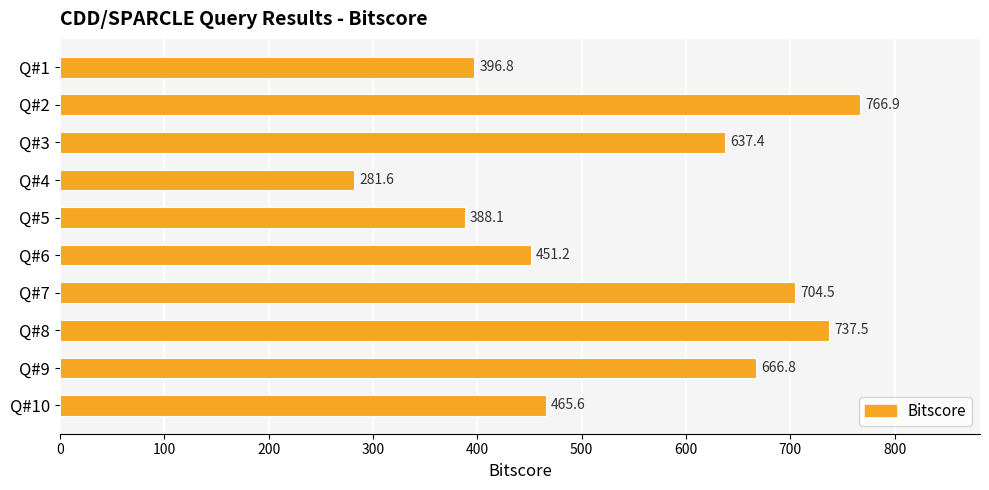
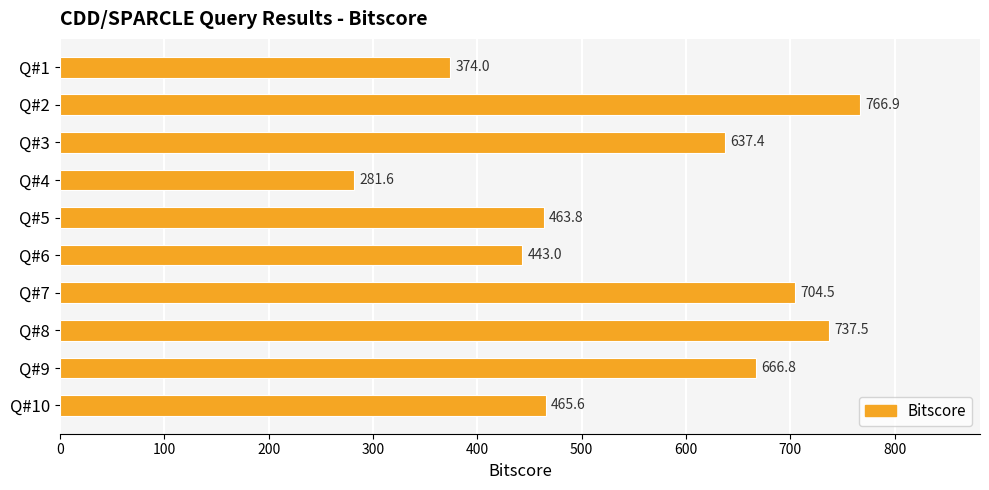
Q#1: 396.8 -> 374.0
Q#5: 388.1 -> 463.8
Q#6: 451.2 -> 443.0
